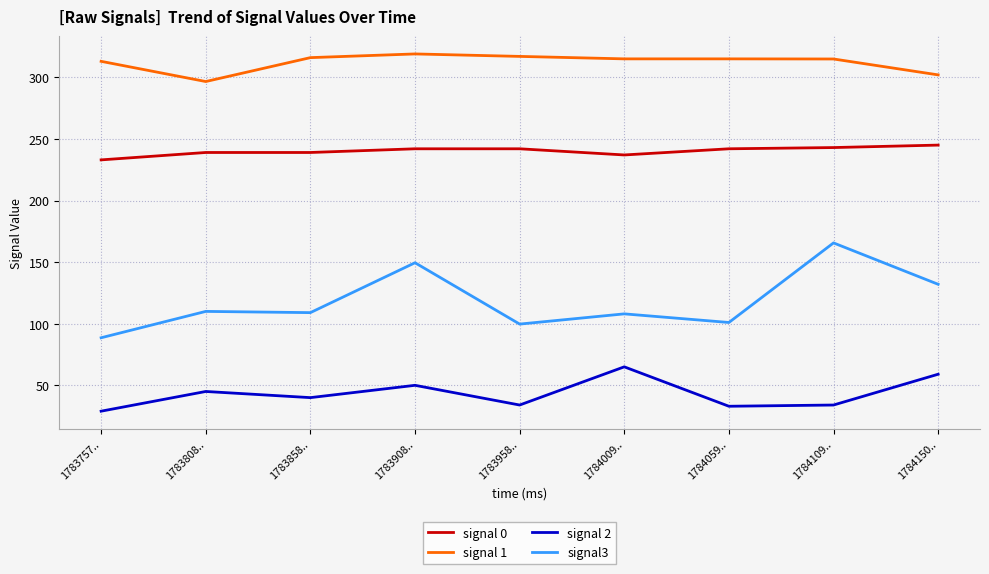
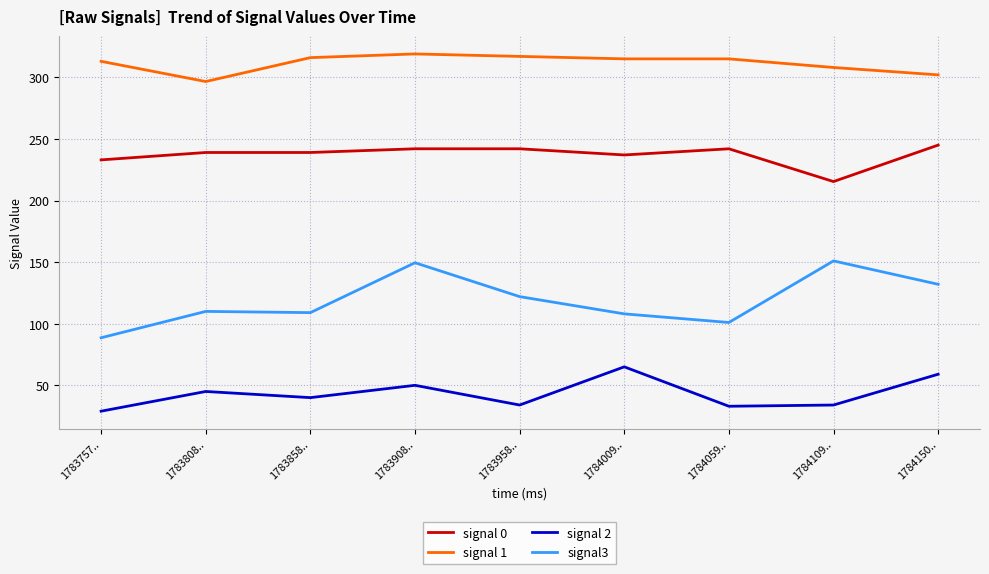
signal3, 1783958..: 100 -> 122
signal 0, 1784109..: 243 -> 215
signal 1, 1784109..: 315 -> 308
signal3, 1784109..: 166 -> 151
